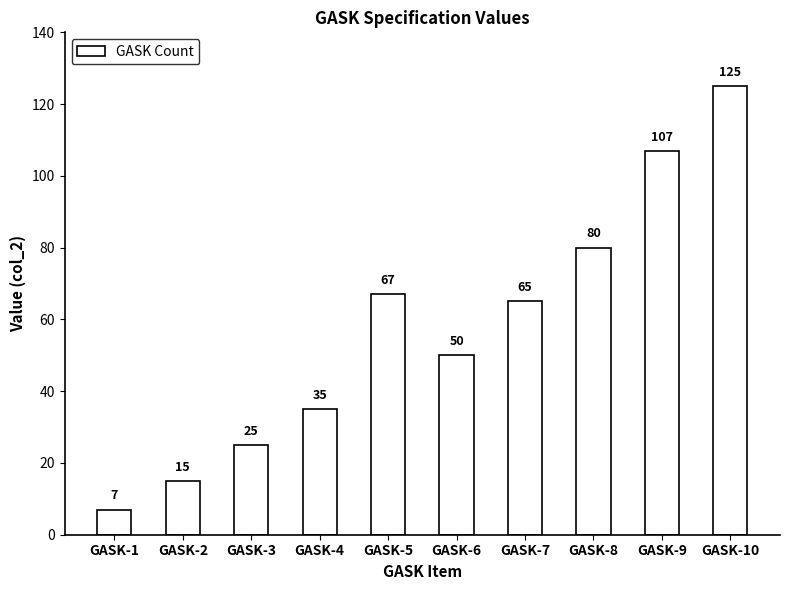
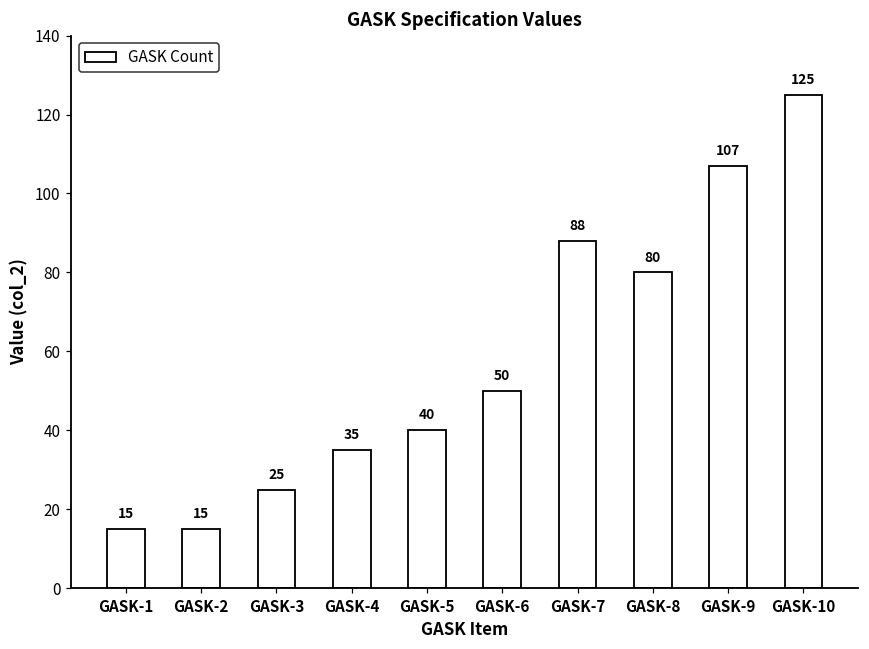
GASK-1: 7 -> 15
GASK-5: 67 -> 40
GASK-7: 65 -> 88
